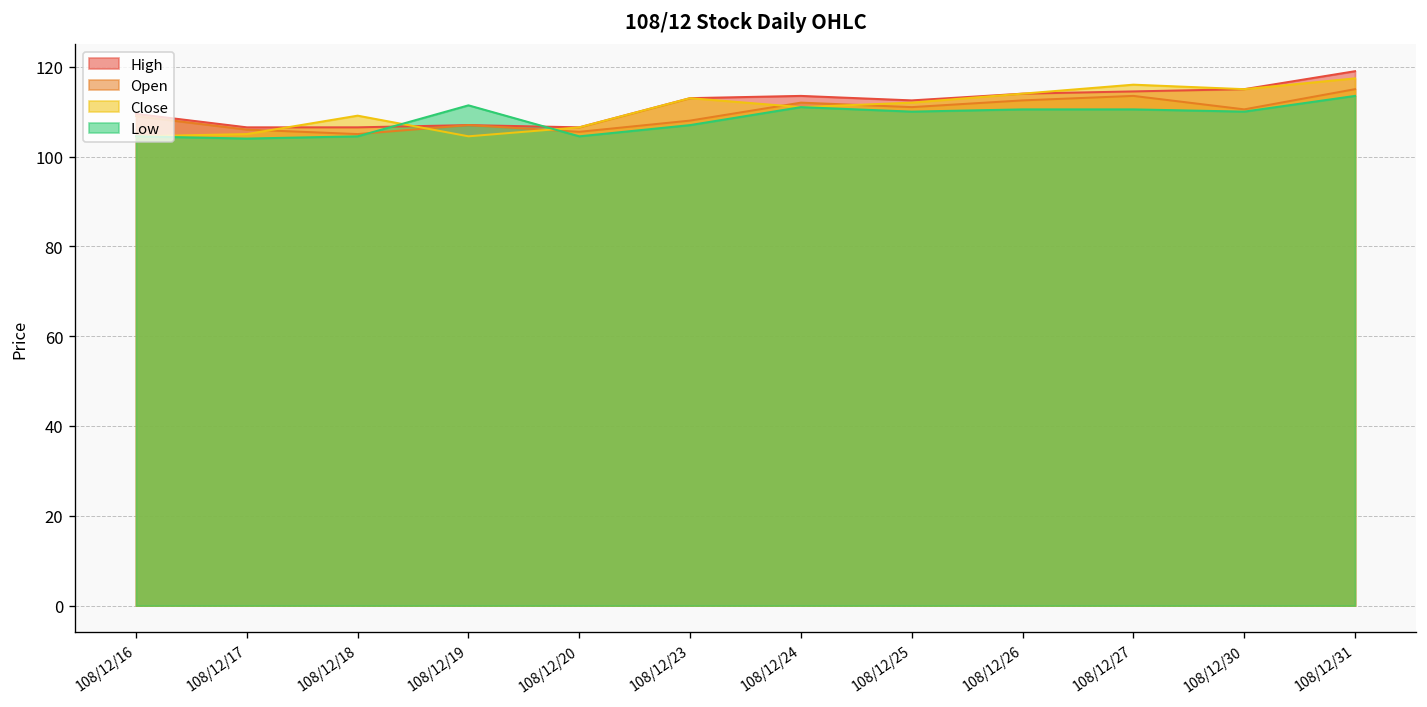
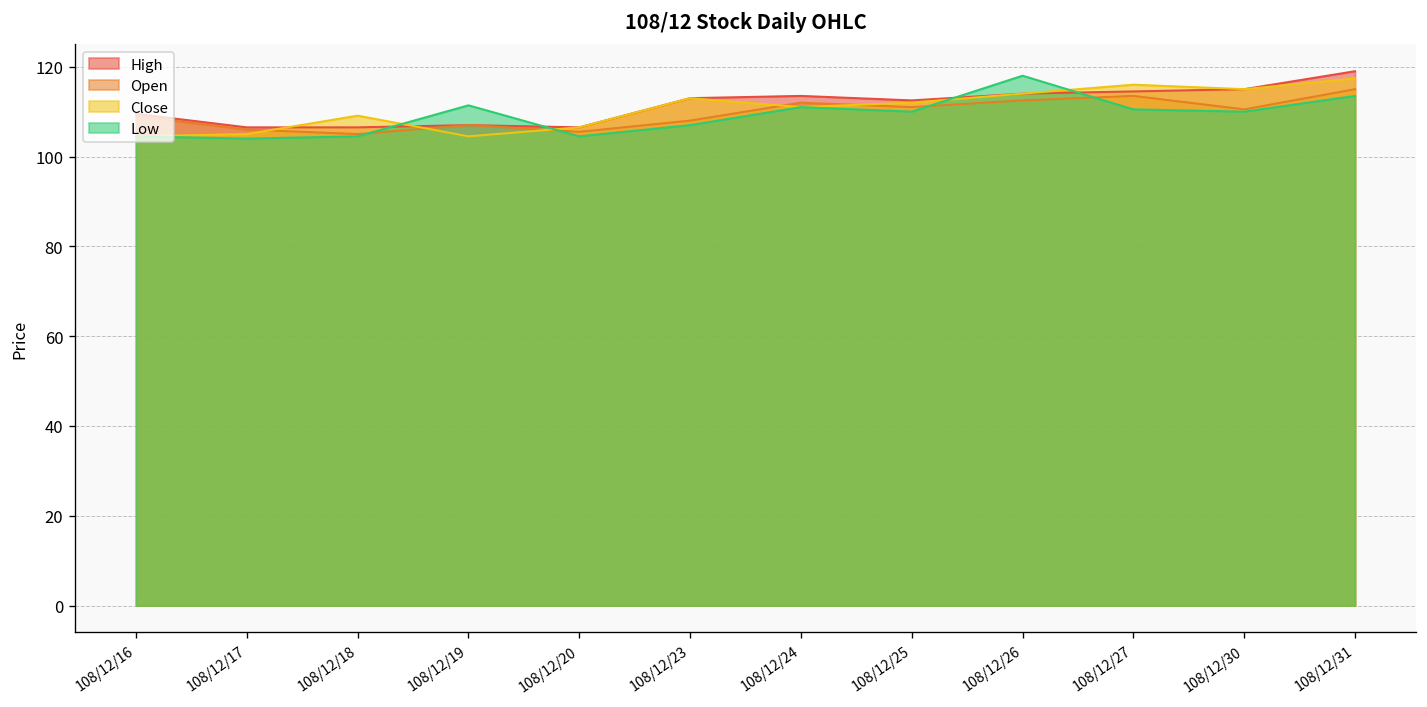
Low, 108/12/26: 111 -> 118
